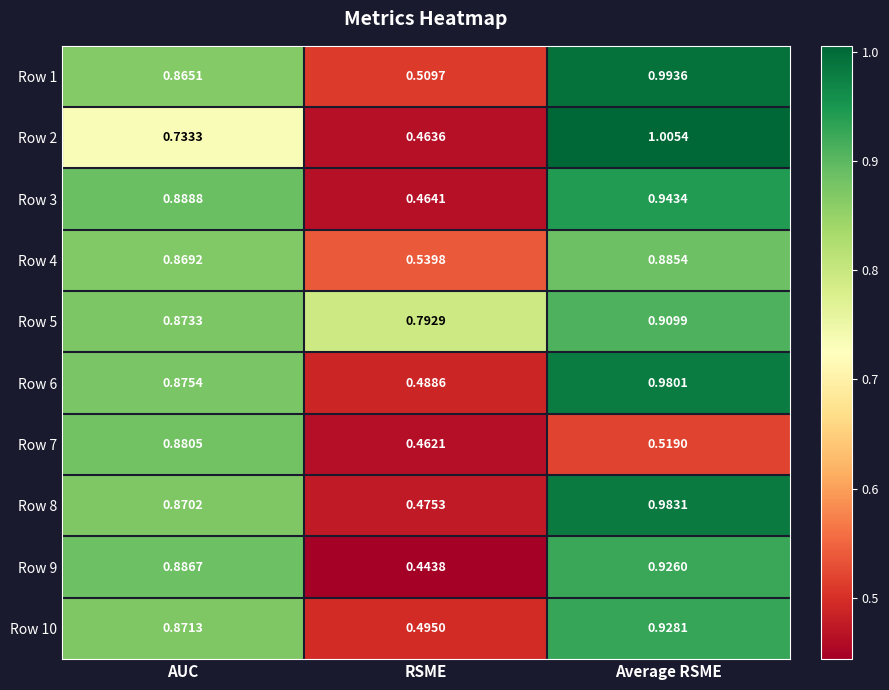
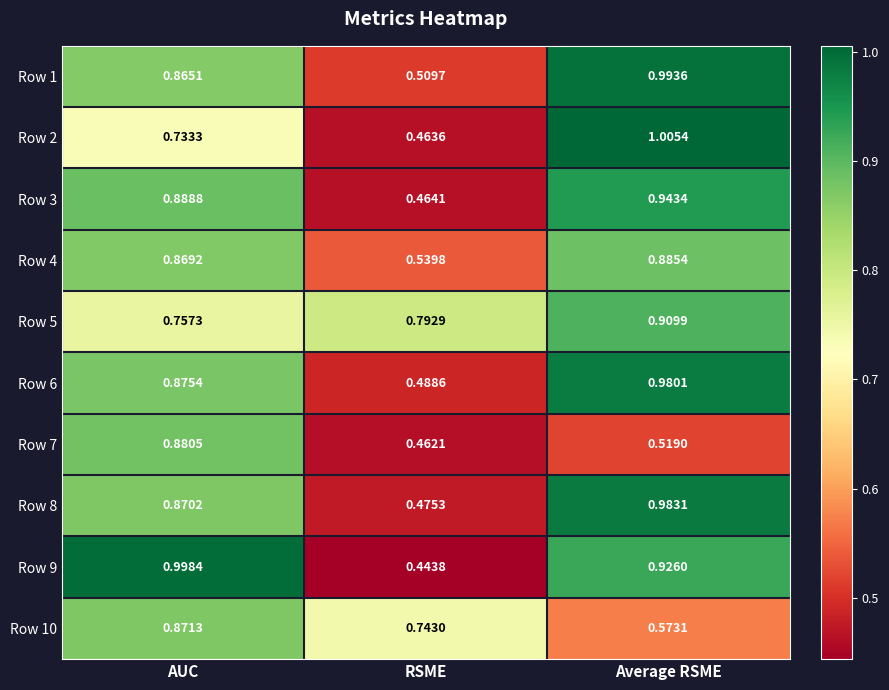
Row 5, AUC: 0.8733 -> 0.7573
Row 9, AUC: 0.8867 -> 0.9984
Row 10, RSME: 0.4950 -> 0.7430
Row 10, Average RSME: 0.9281 -> 0.5731
